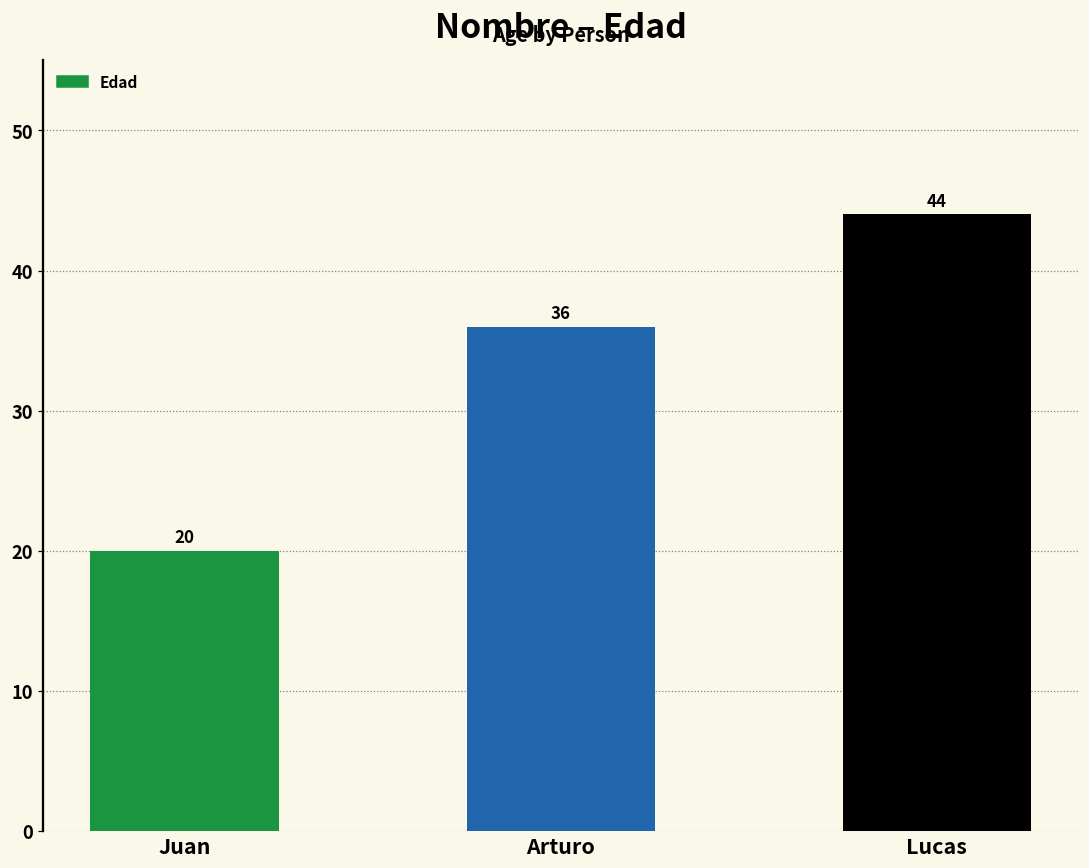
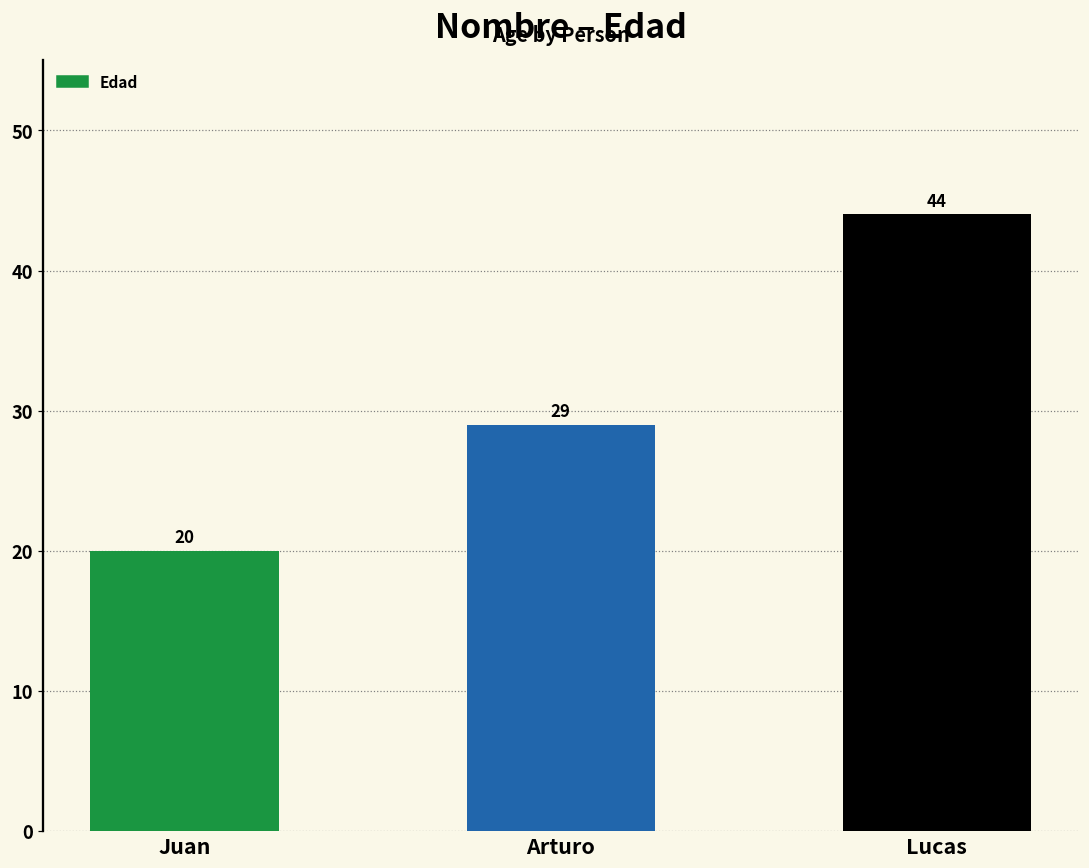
Arturo: 36 -> 29
